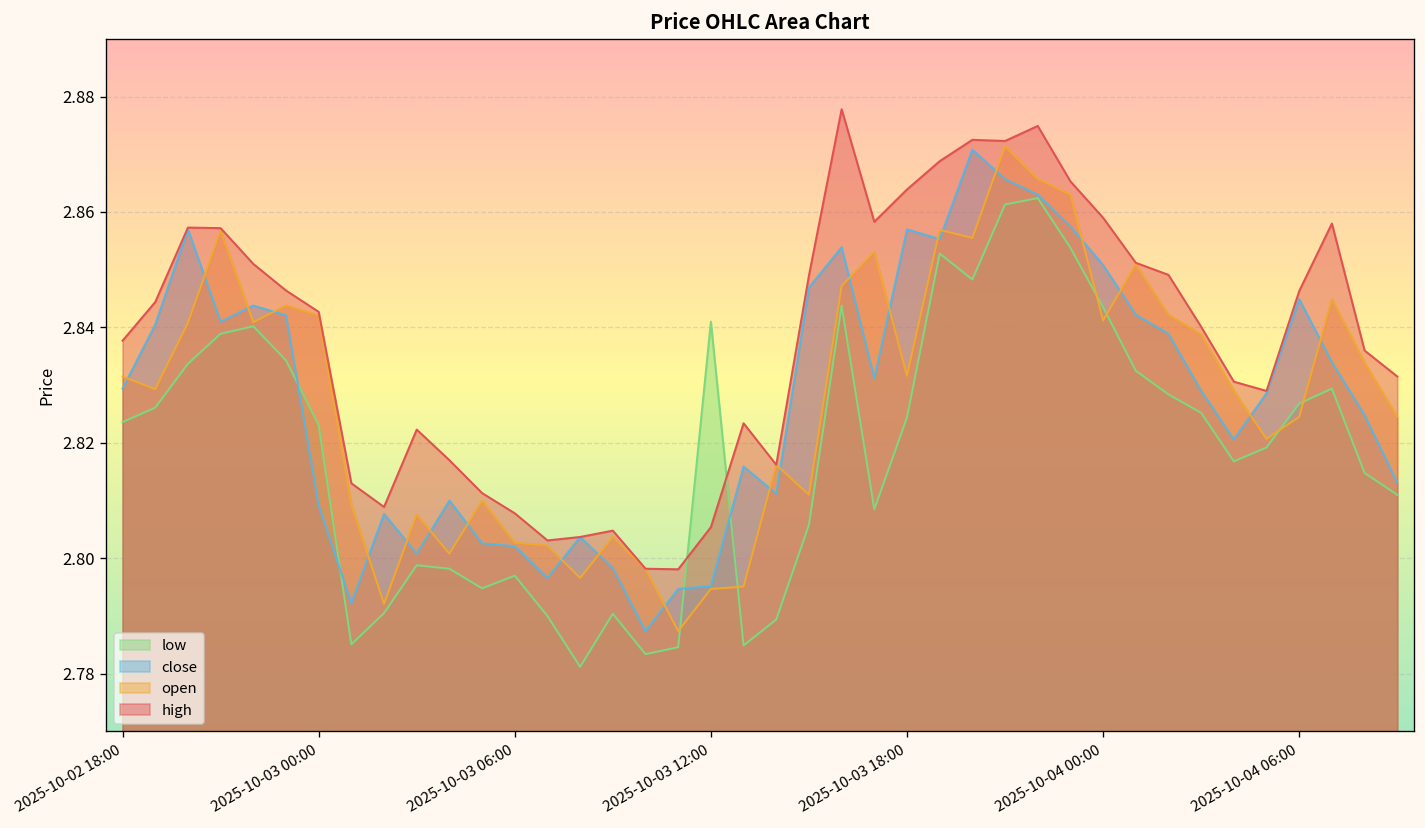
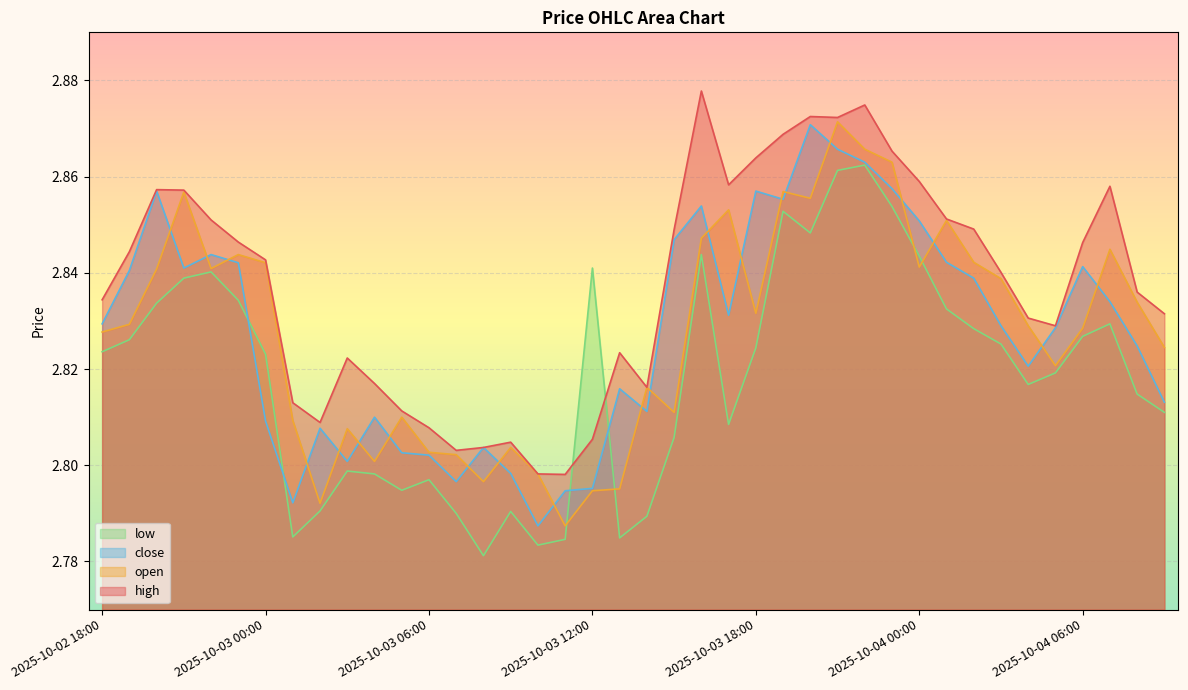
open, 2025-10-02 18:00: 2.832 -> 2.828
high, 2025-10-02 18:00: 2.838 -> 2.834
close, 2025-10-04 06:00: 2.845 -> 2.841
open, 2025-10-04 06:00: 2.825 -> 2.829
